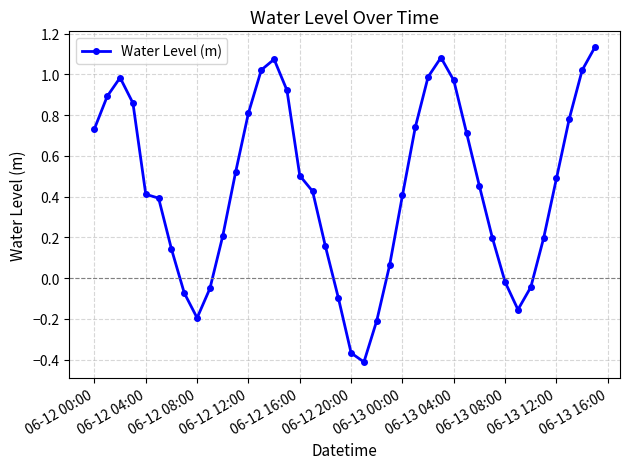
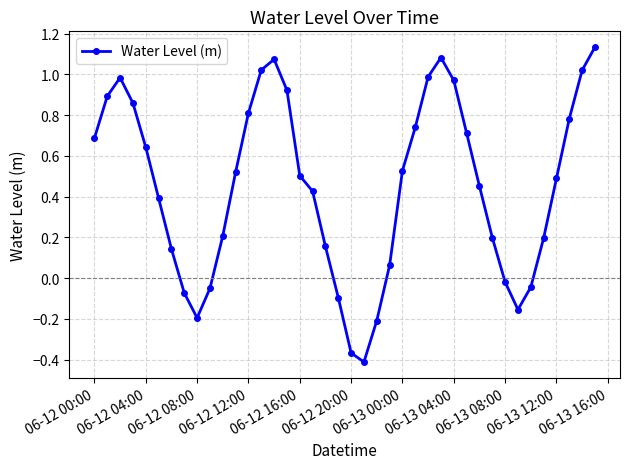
06-12 00:00: 0.73 -> 0.69
06-12 04:00: 0.41 -> 0.64
06-13 00:00: 0.41 -> 0.53
